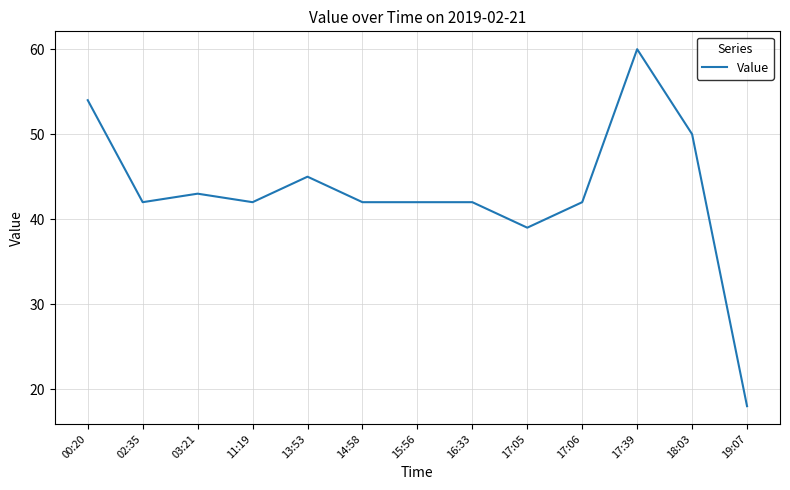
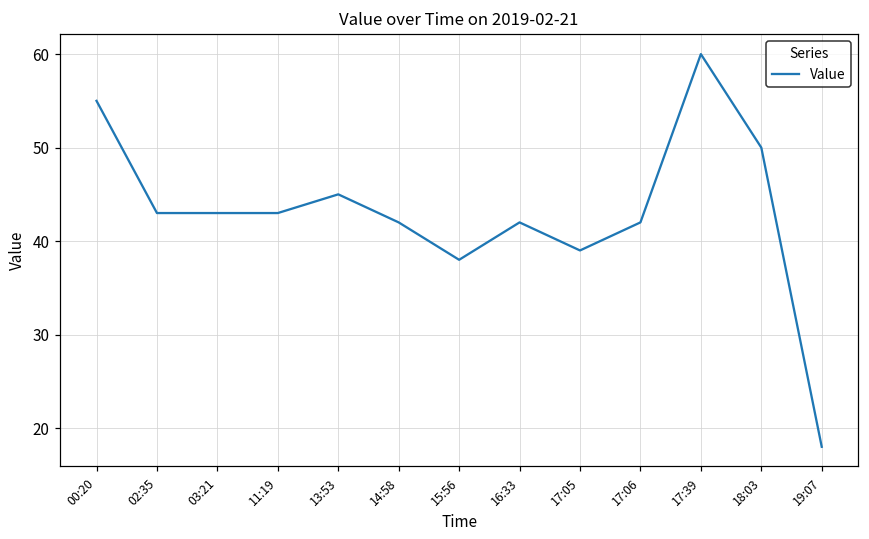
00:20: 54 -> 55
02:35: 42 -> 43
11:19: 42 -> 43
15:56: 42 -> 38
